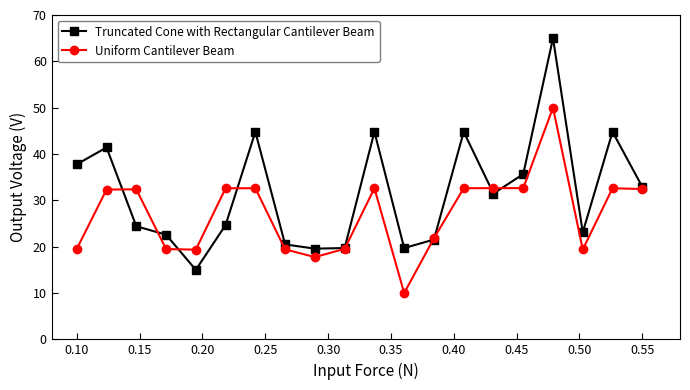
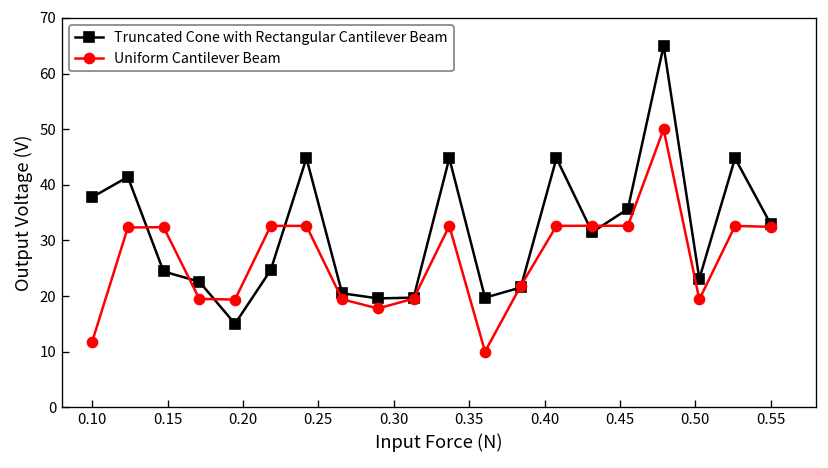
Uniform Cantilever Beam, 0.10: 20 -> 12
